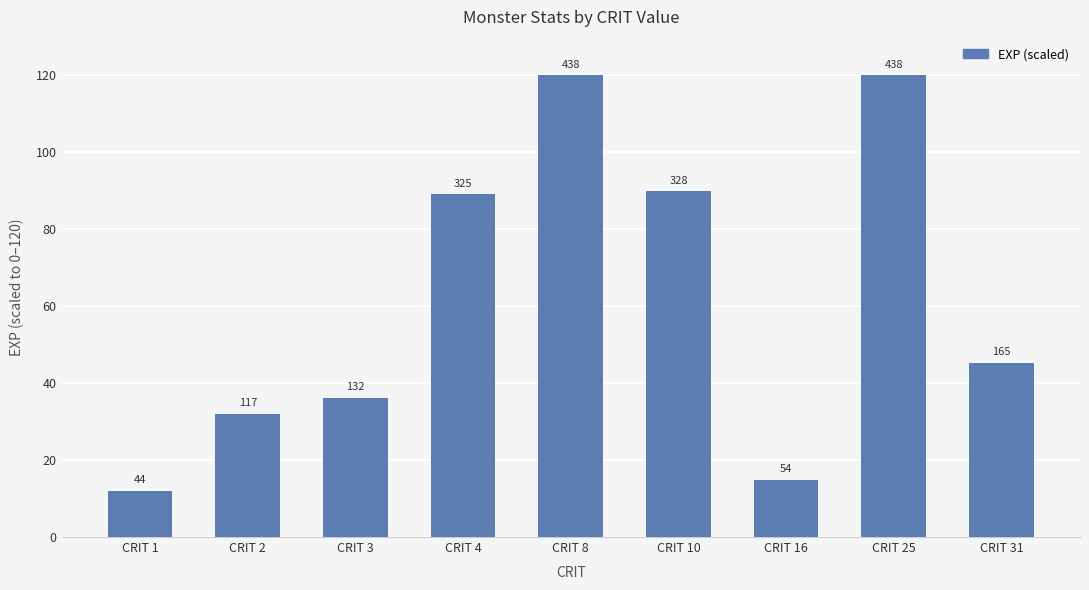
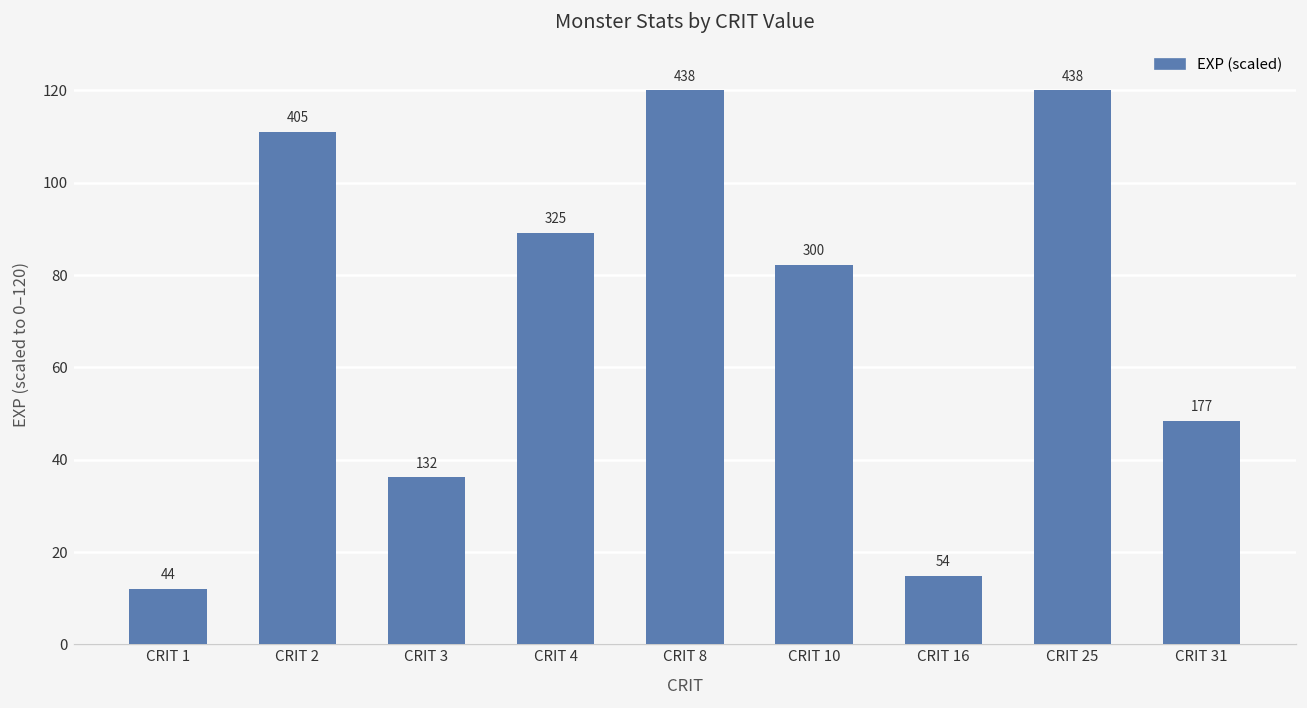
CRIT 2: 117 -> 405
CRIT 10: 328 -> 300
CRIT 31: 165 -> 177
